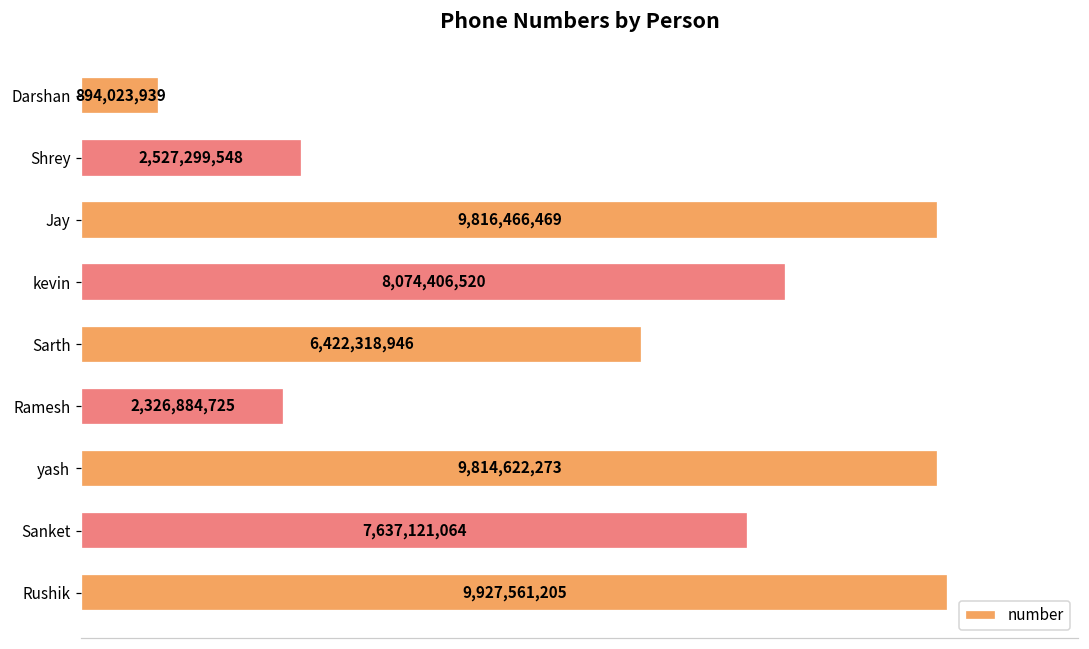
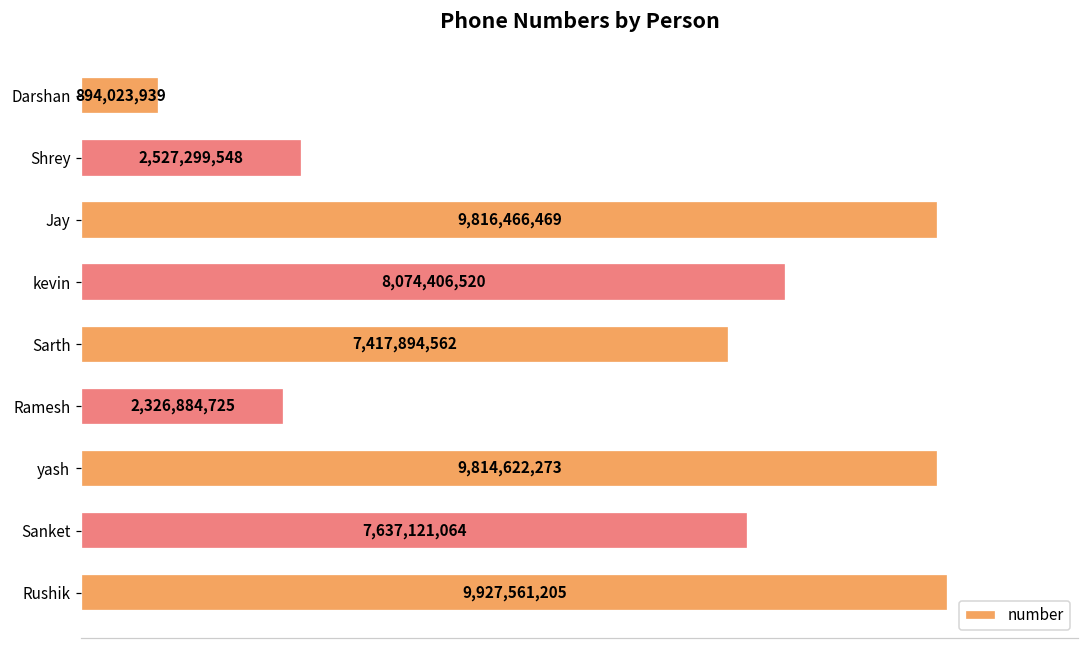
Sarth: 6,422,318,946 -> 7,417,894,562
